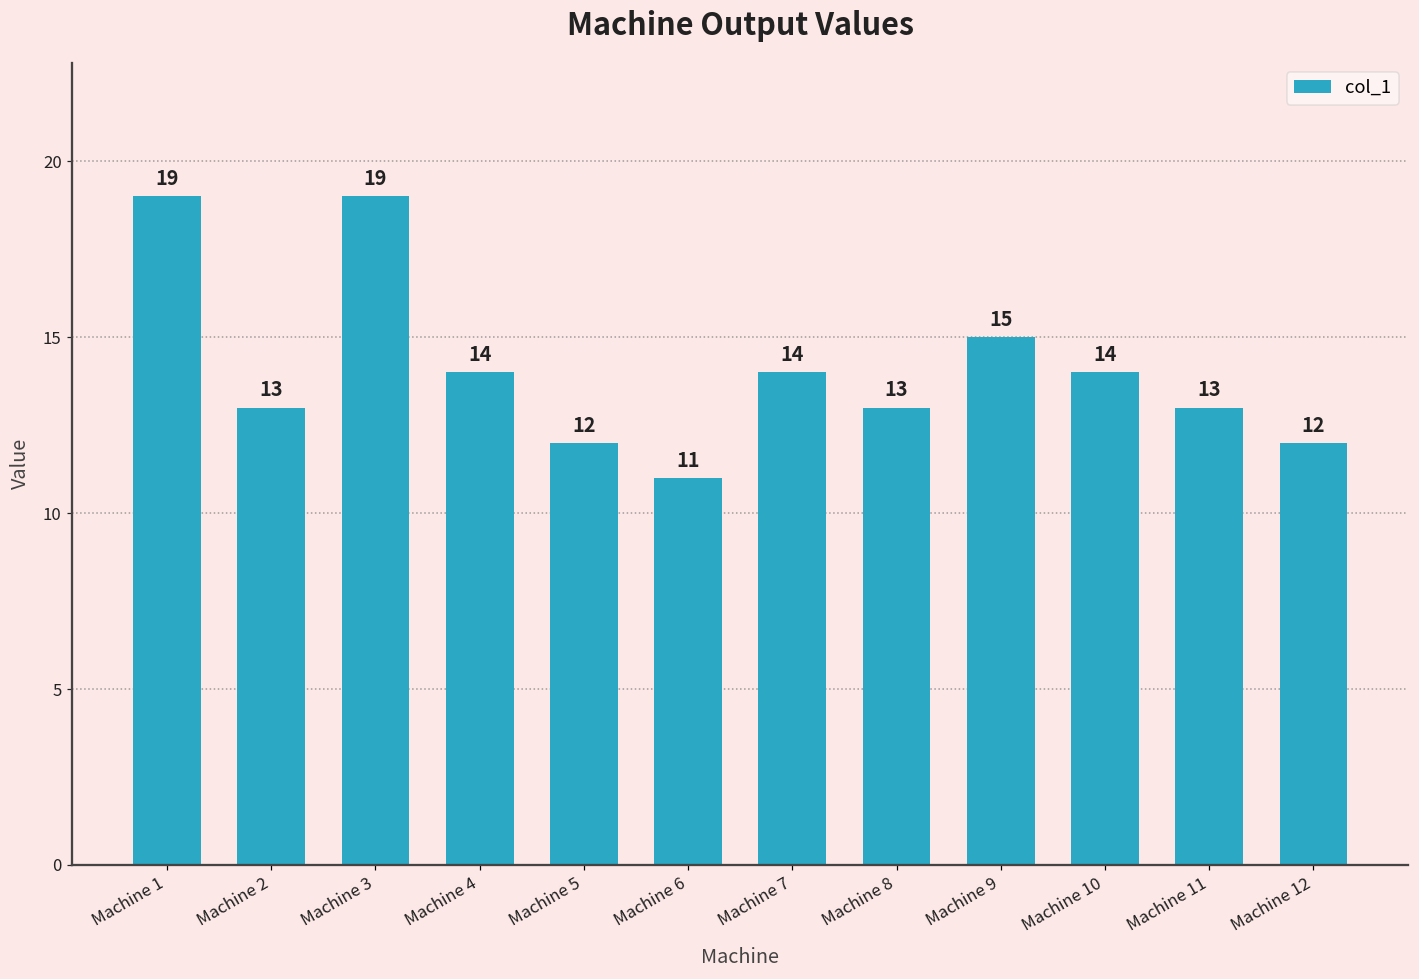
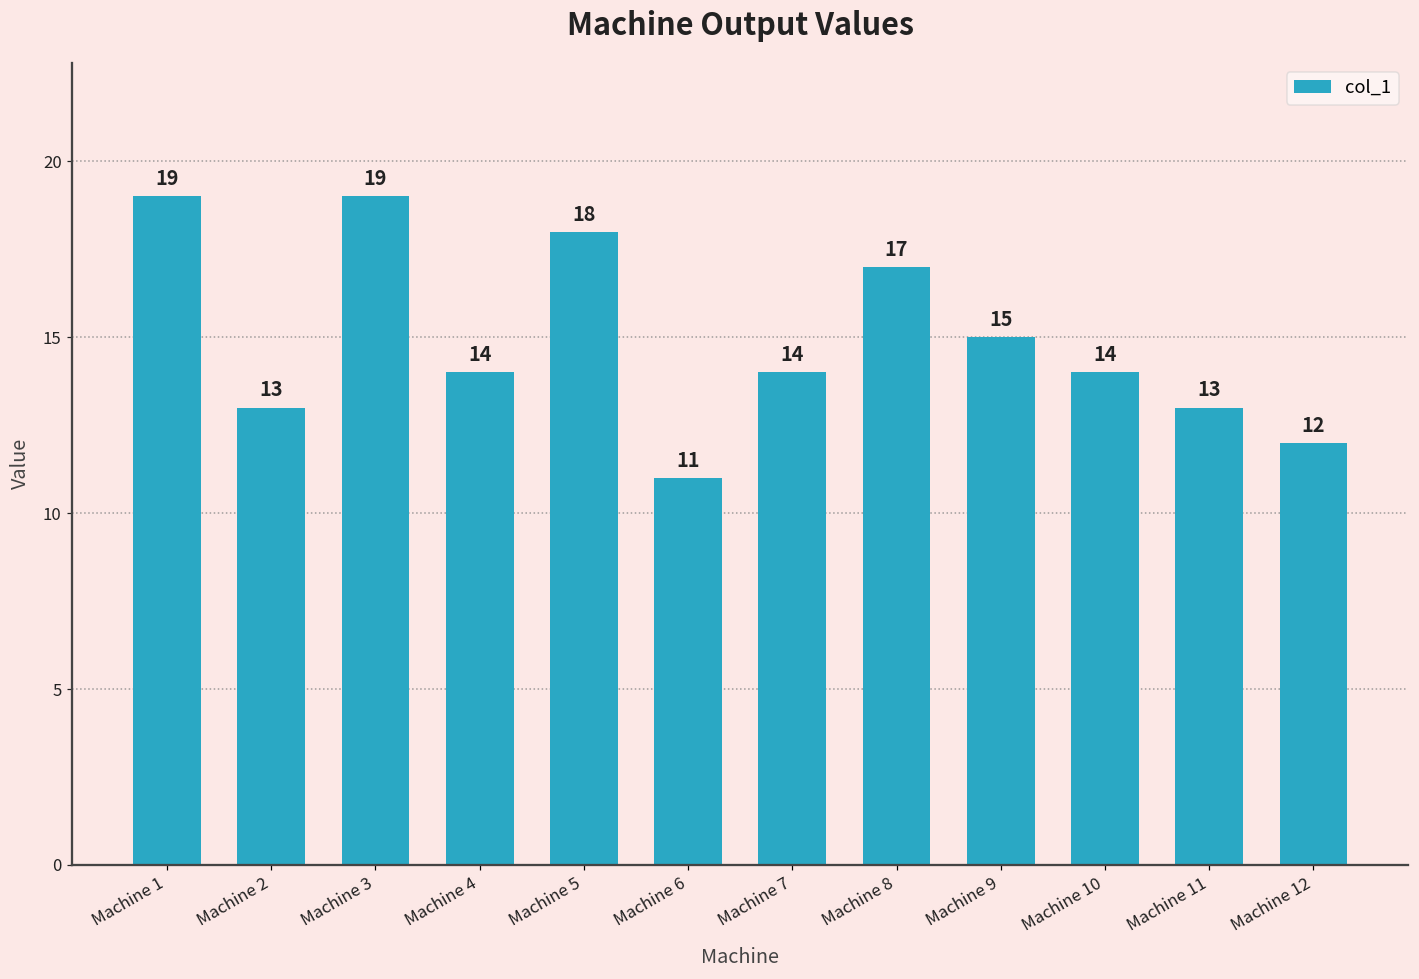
Machine 5: 12 -> 18
Machine 8: 13 -> 17
